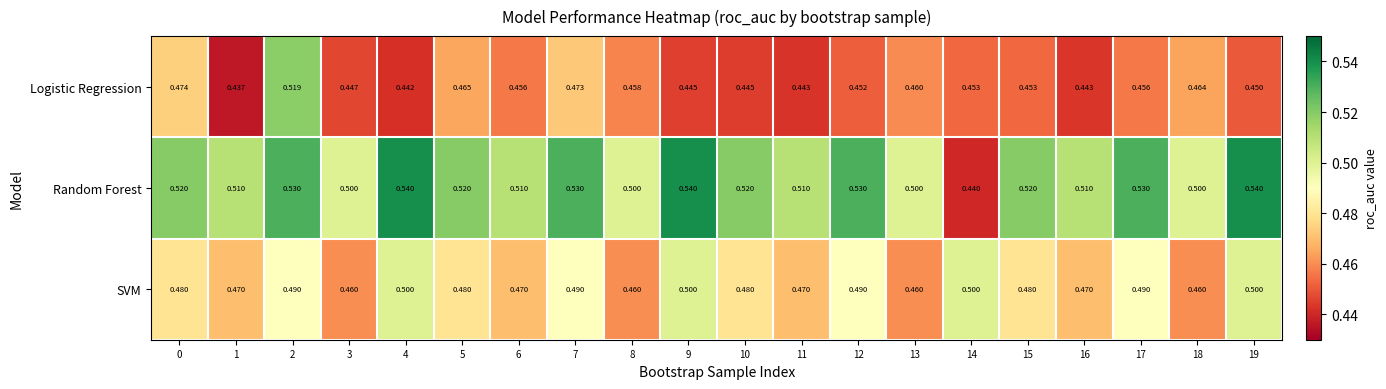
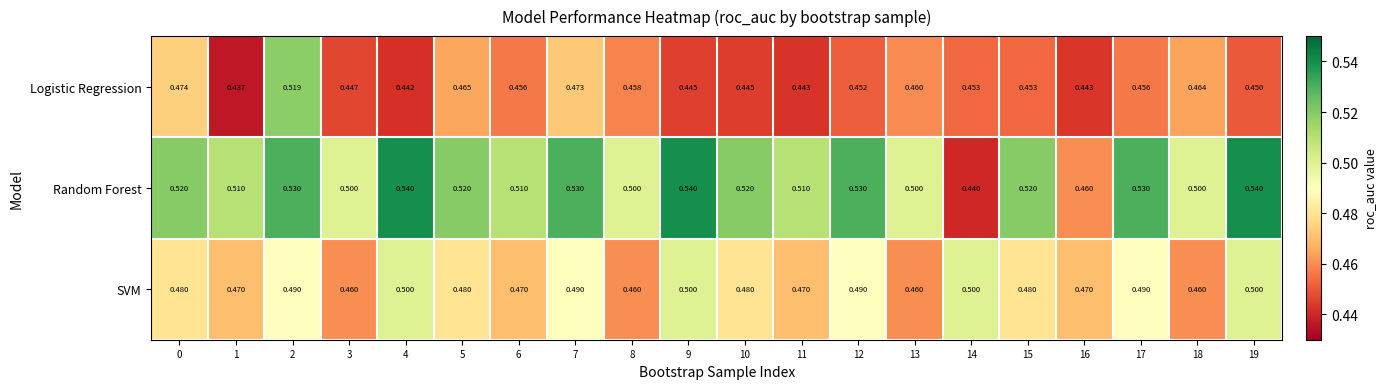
Random Forest, 16: 0.510 -> 0.460
